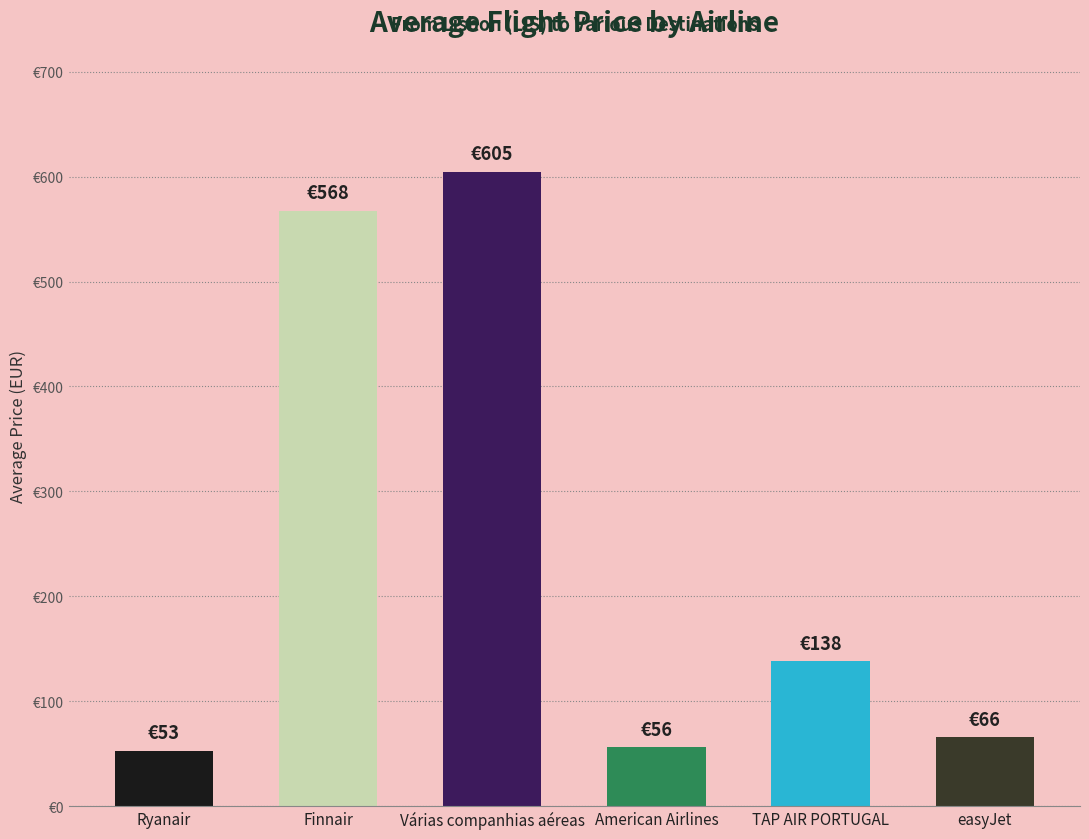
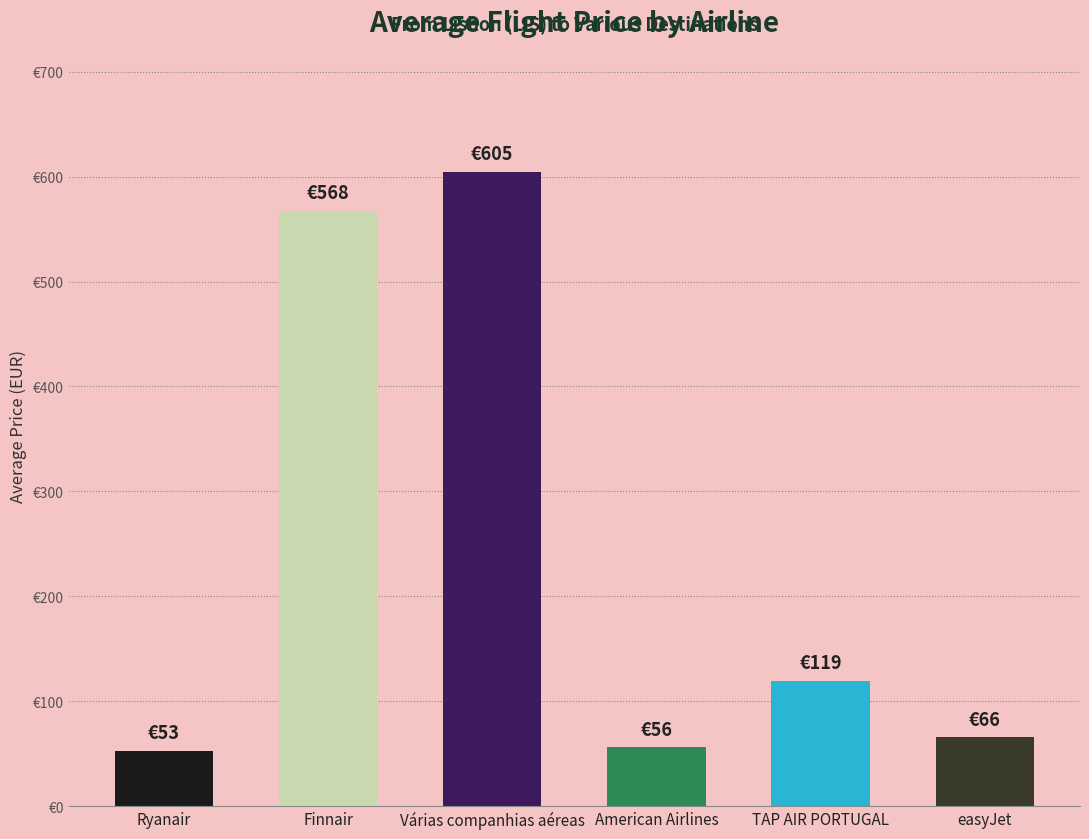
TAP AIR PORTUGAL: €138 -> €119
